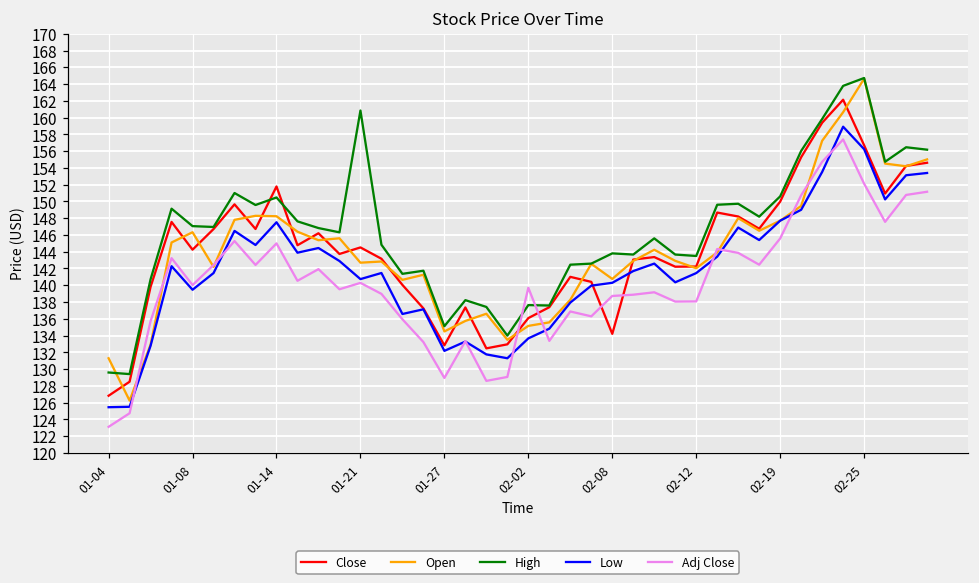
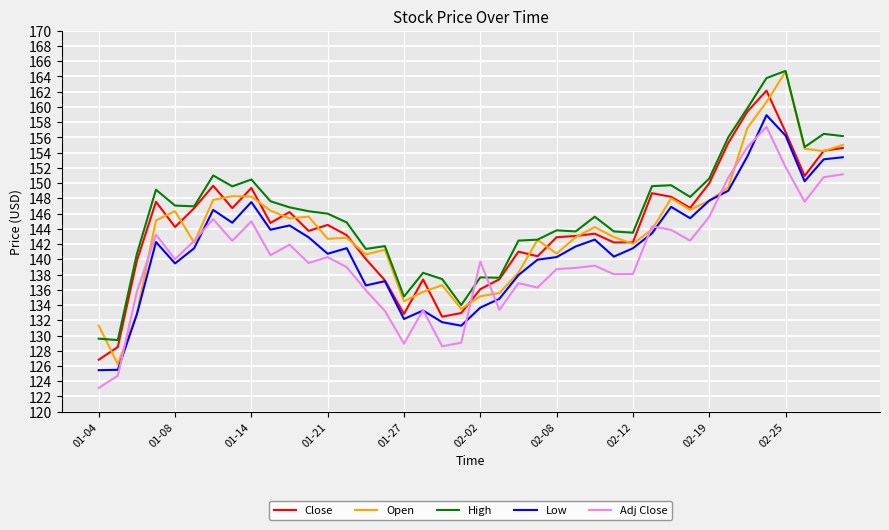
Close, 01-14: 152 -> 149
High, 01-21: 161 -> 146
Close, 02-08: 134 -> 143
